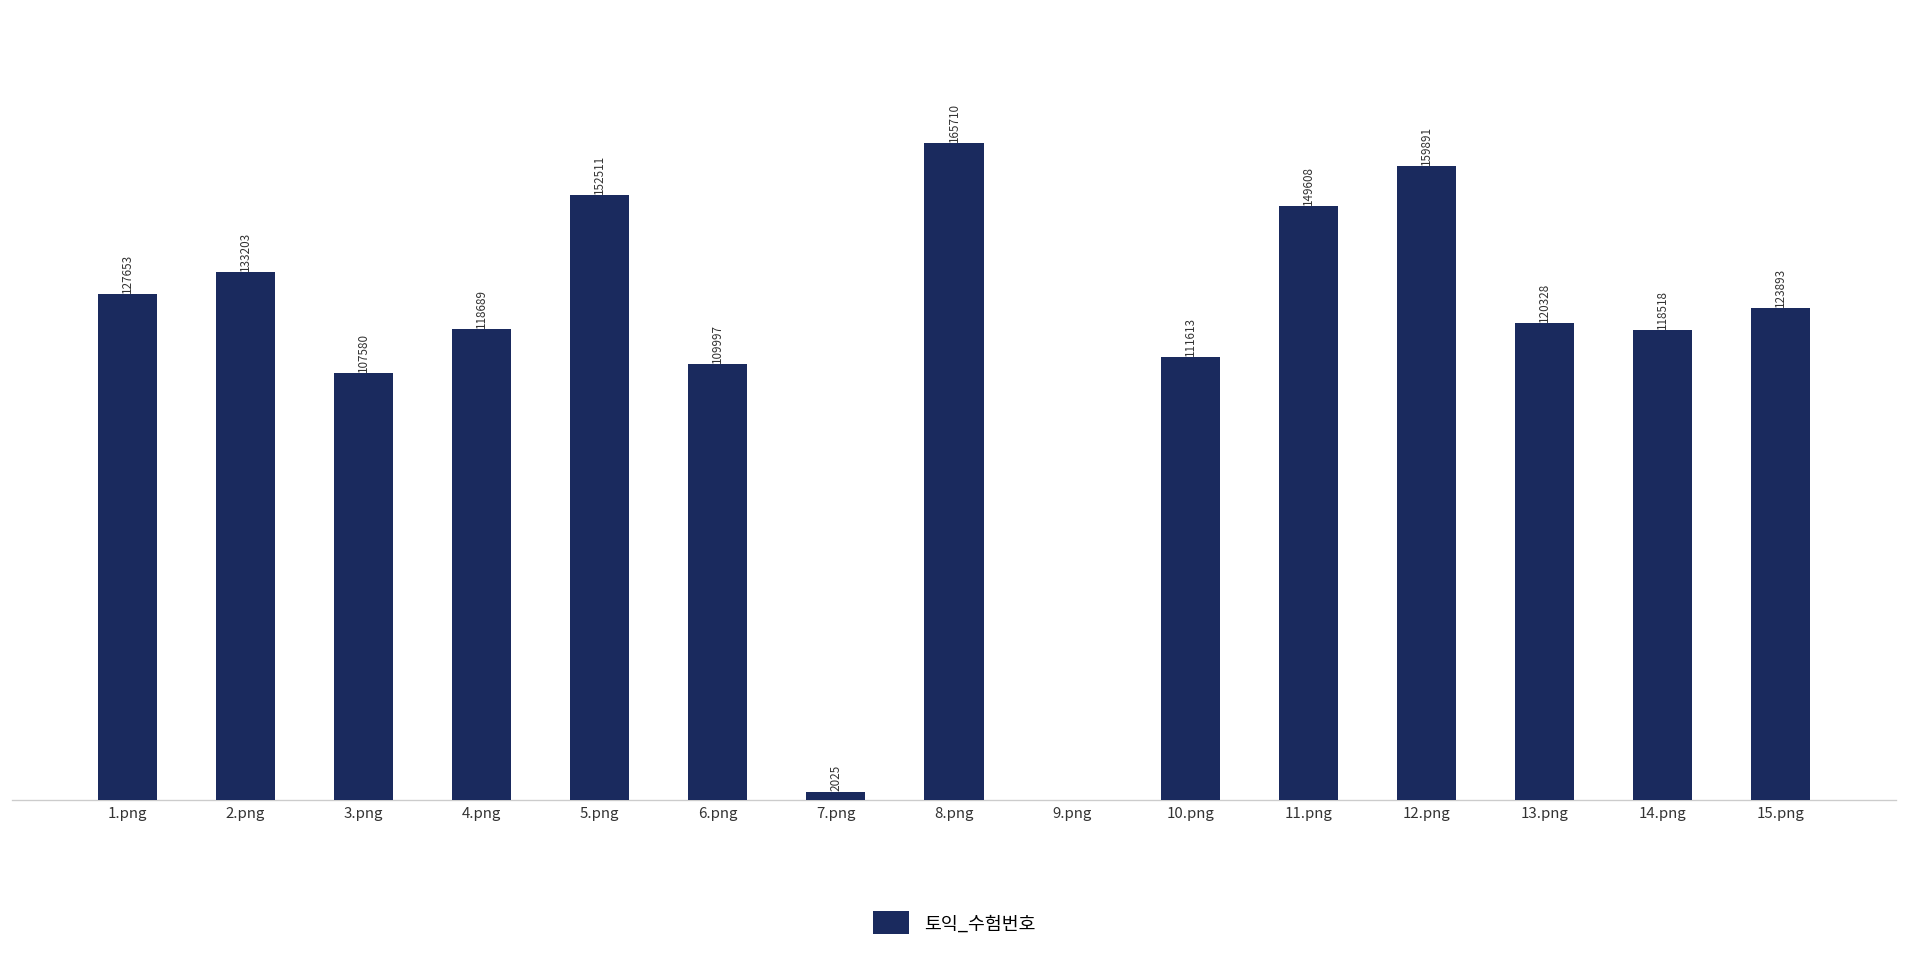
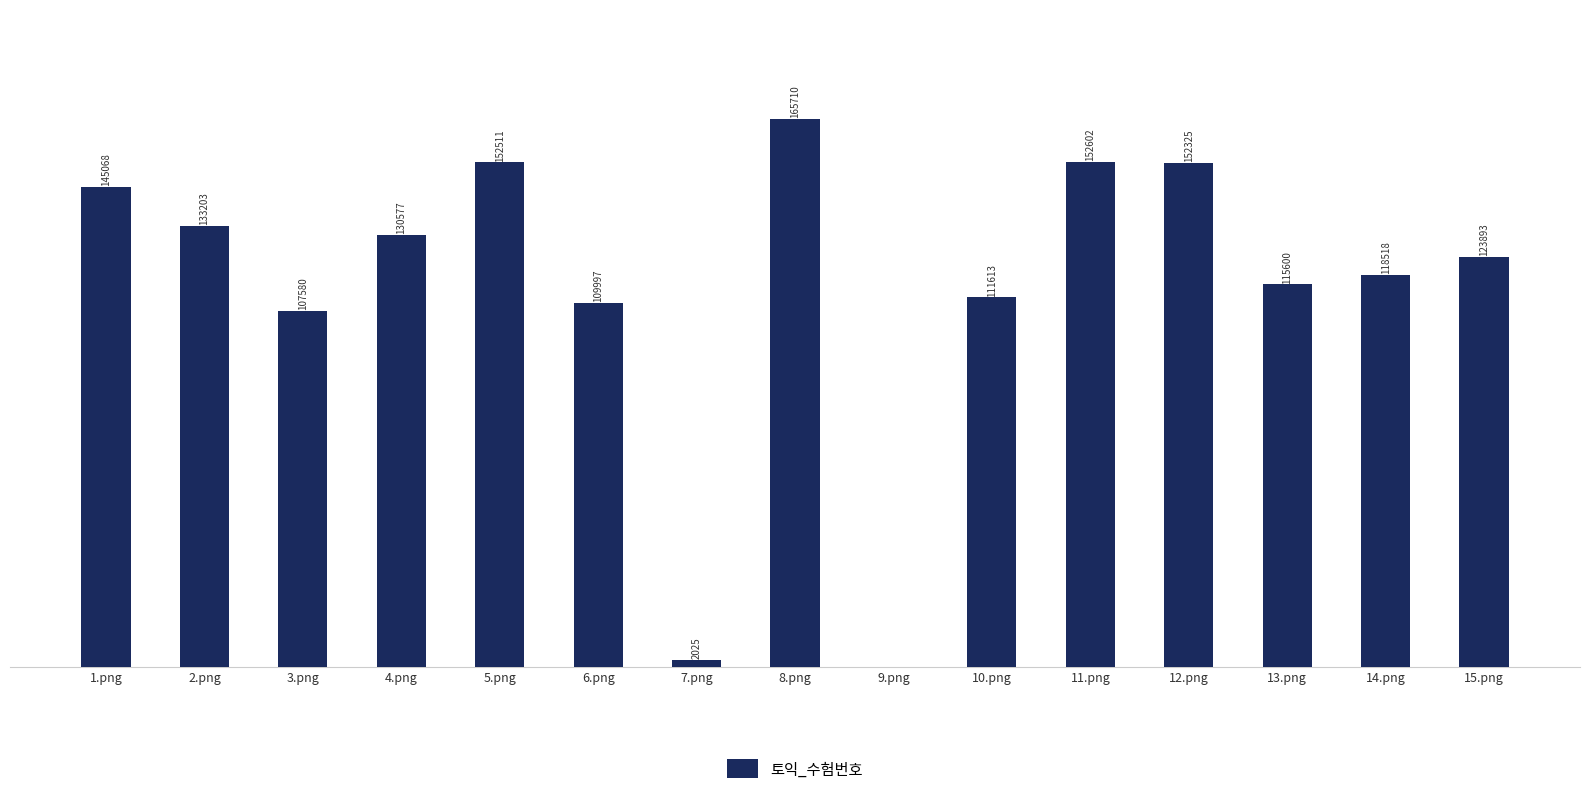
1.png: 127653 -> 145068
4.png: 118689 -> 130577
11.png: 149608 -> 152602
12.png: 159891 -> 152325
13.png: 120328 -> 115600
